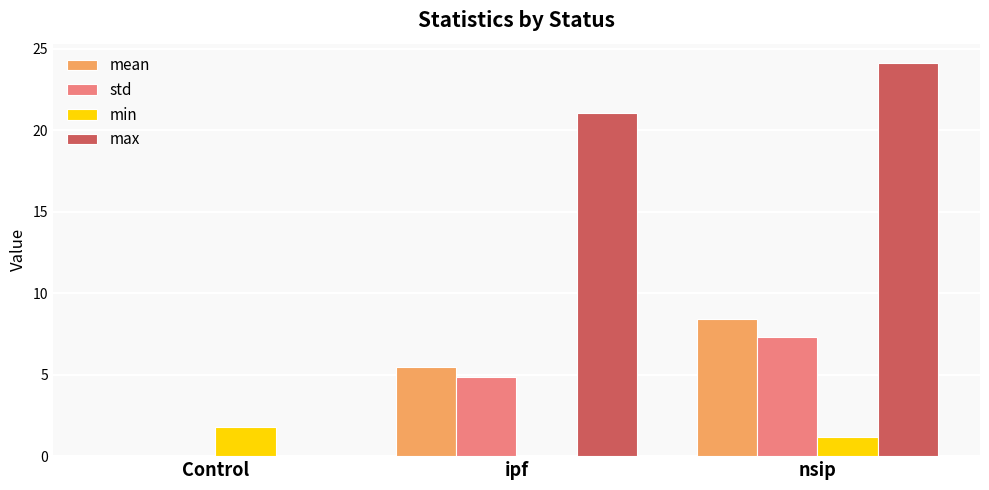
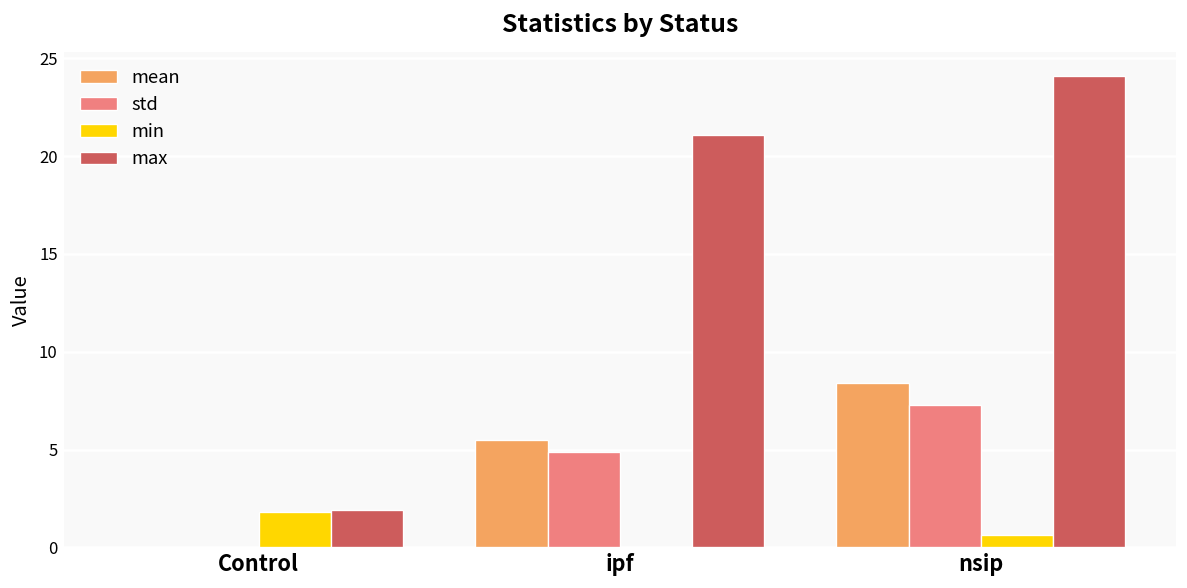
max, Control: 0.0 -> 1.9
min, nsip: 1.2 -> 0.6
